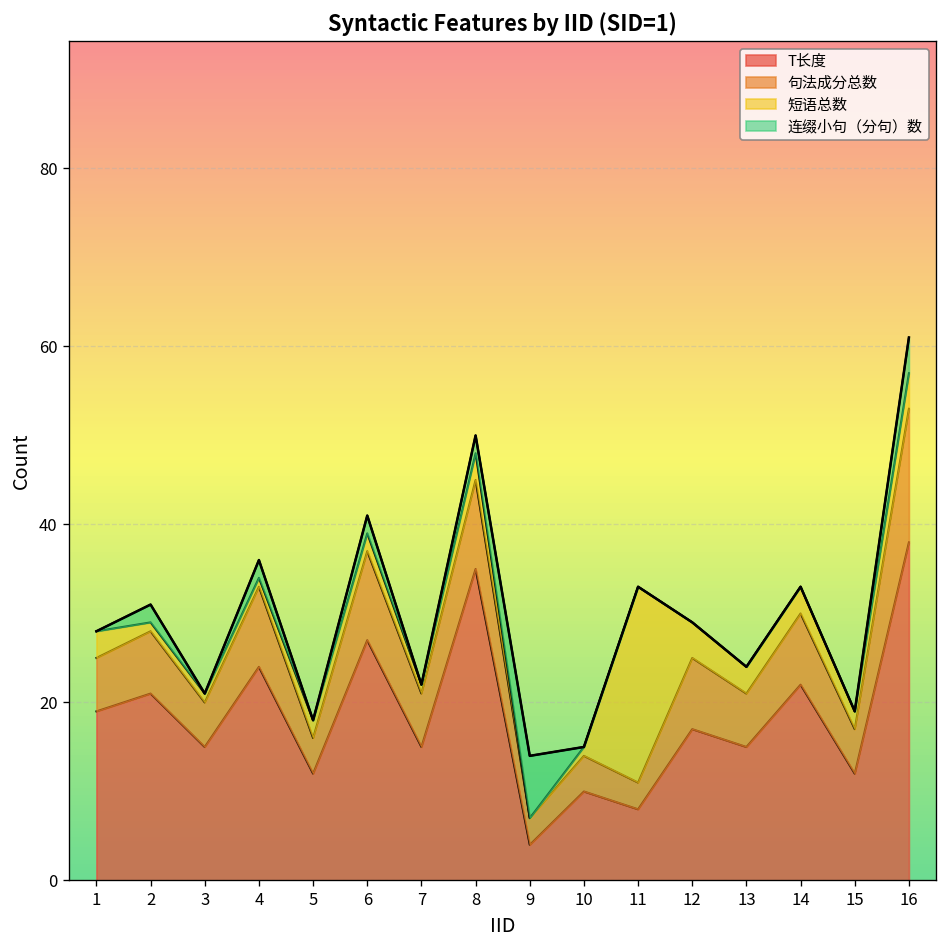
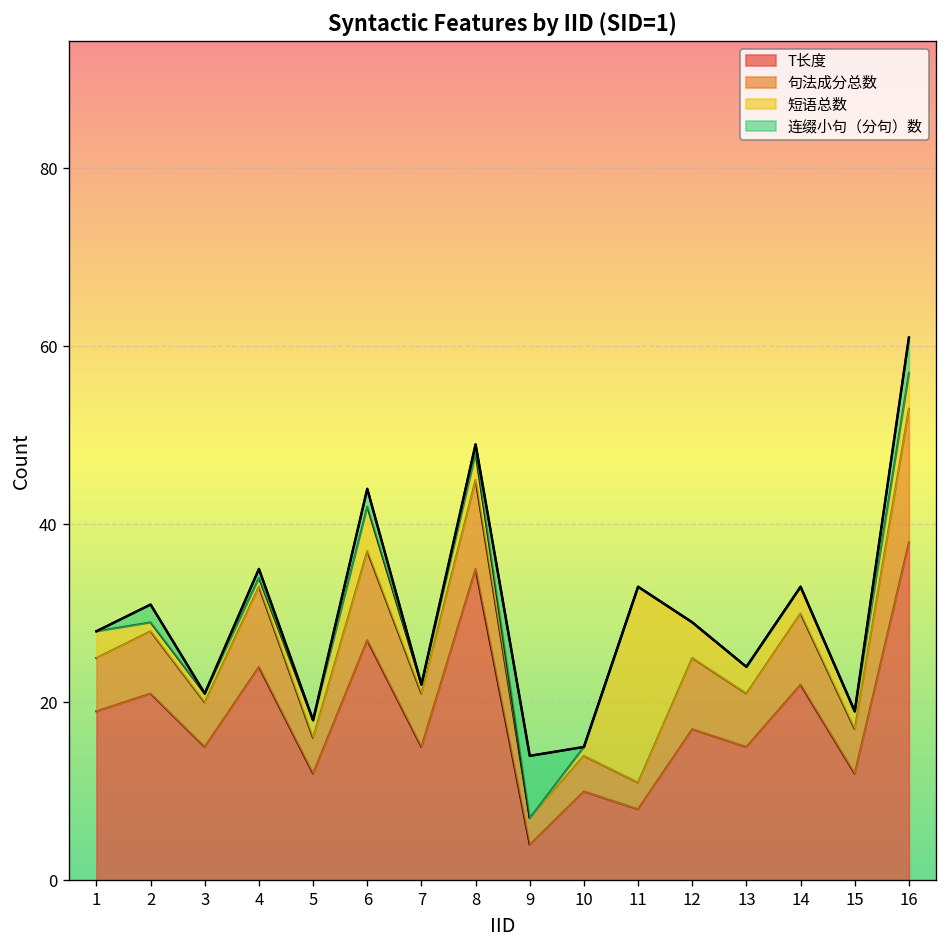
连缀小句（分句）数, 4: 2 -> 1
短语总数, 6: 2 -> 5
连缀小句（分句）数, 8: 2 -> 1
